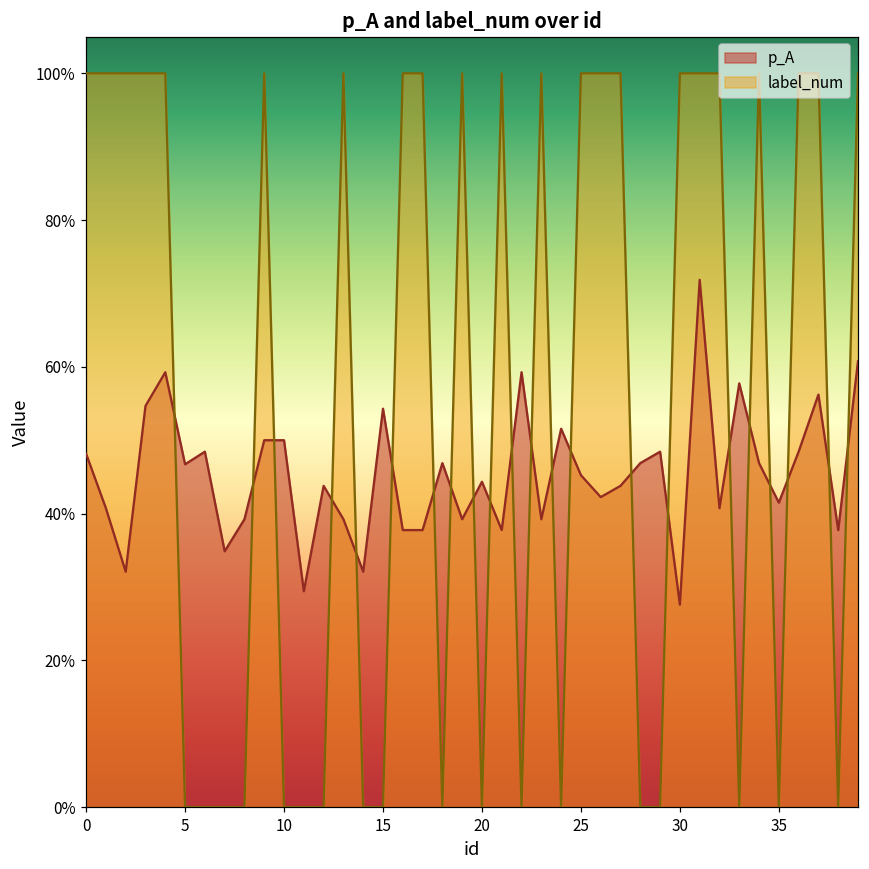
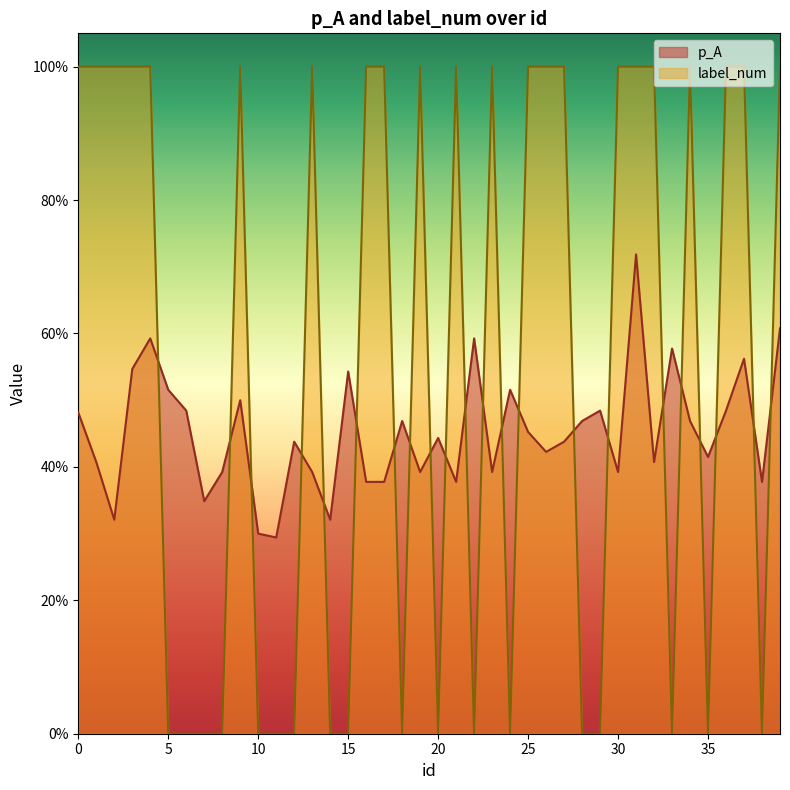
p_A, 5: 47% -> 52%
p_A, 10: 50% -> 30%
p_A, 30: 28% -> 39%
